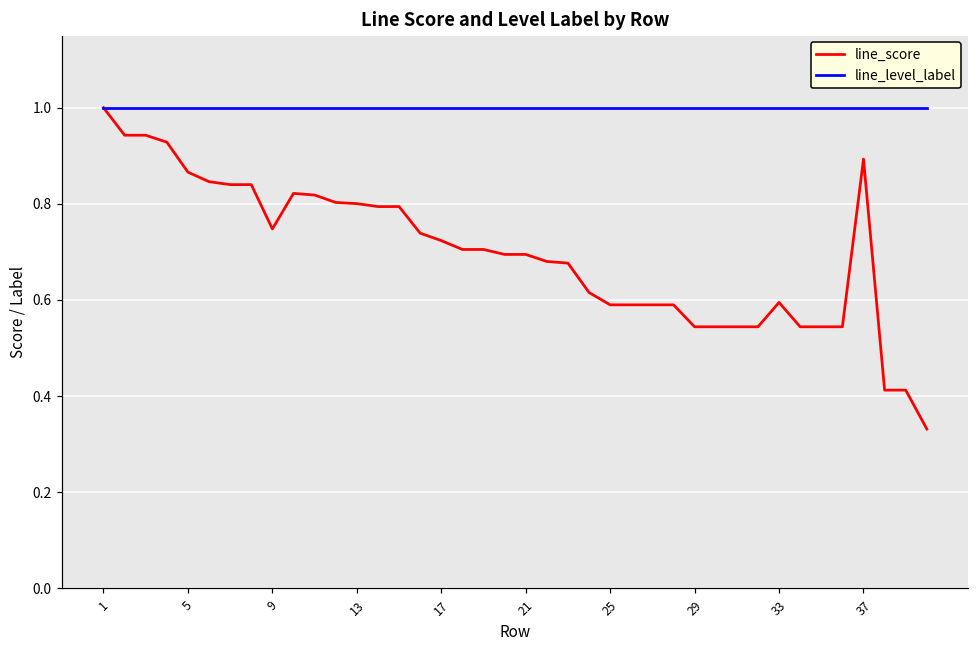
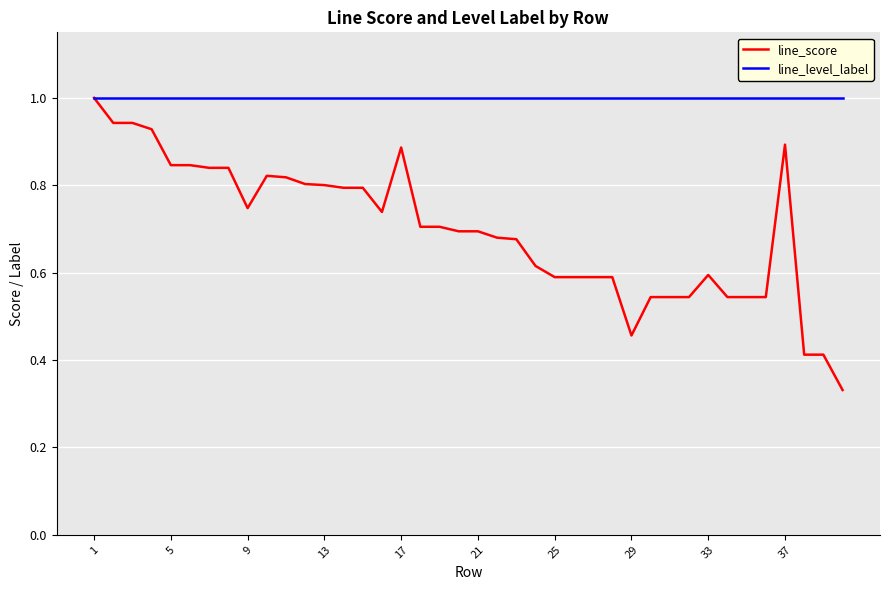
line_score, 5: 0.87 -> 0.85
line_score, 17: 0.72 -> 0.89
line_score, 29: 0.54 -> 0.46
